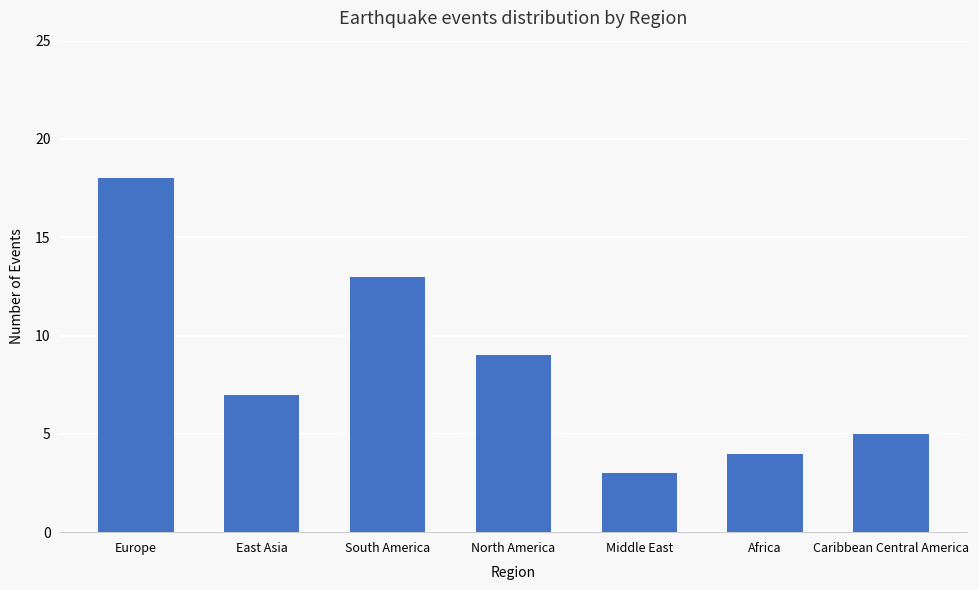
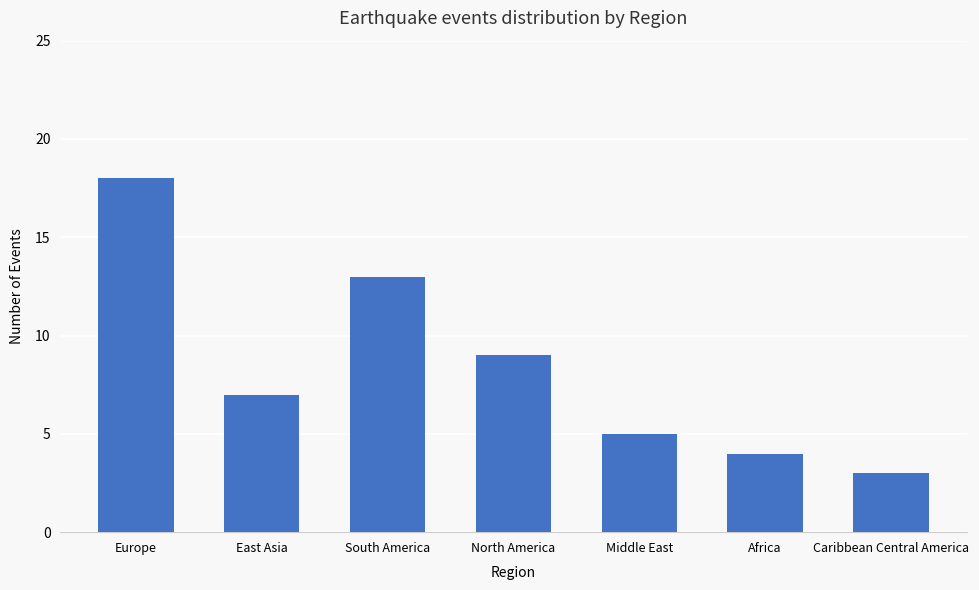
Middle East: 3 -> 5
Caribbean Central America: 5 -> 3
